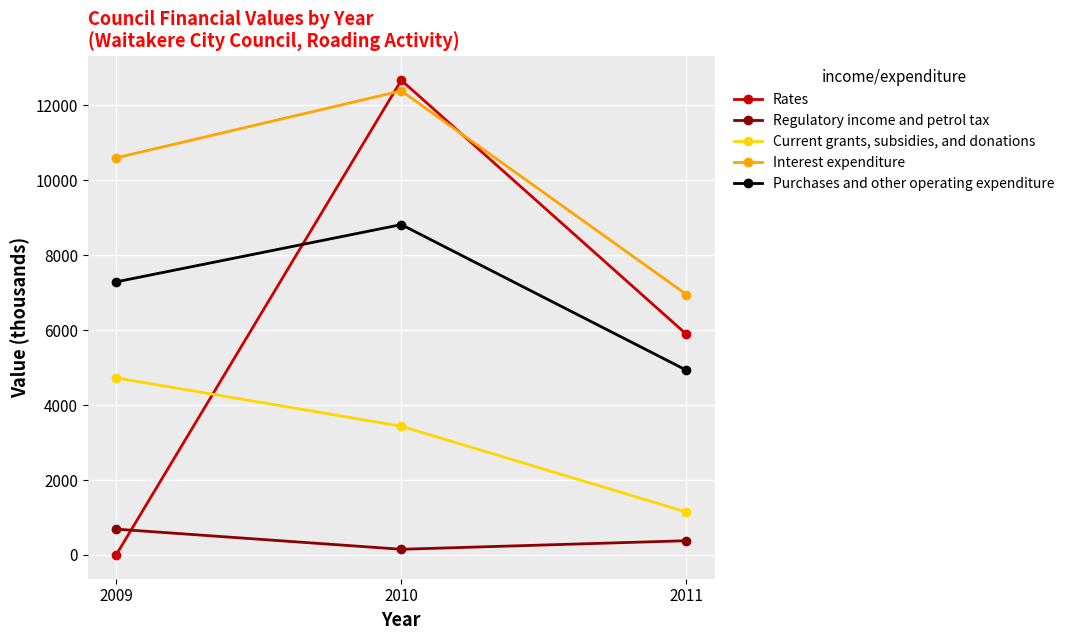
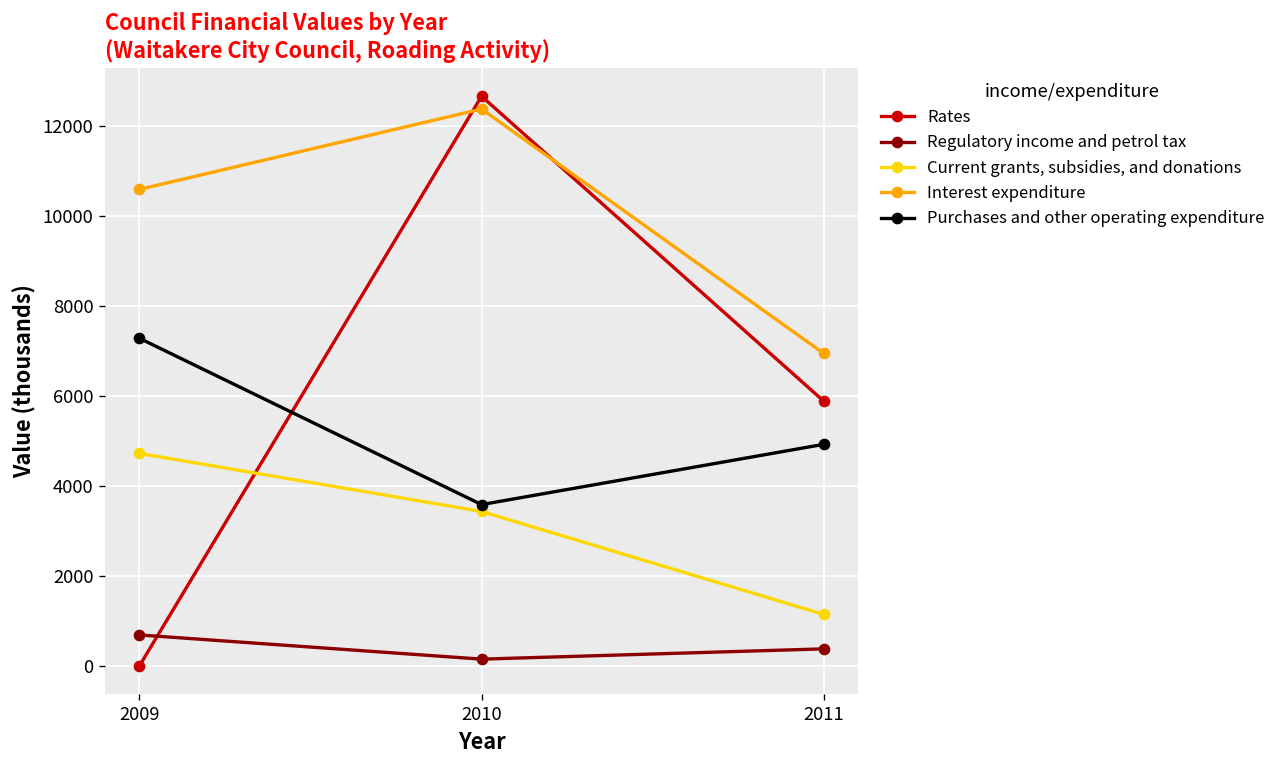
Purchases and other operating expenditure, 2010: 8800 -> 3600
